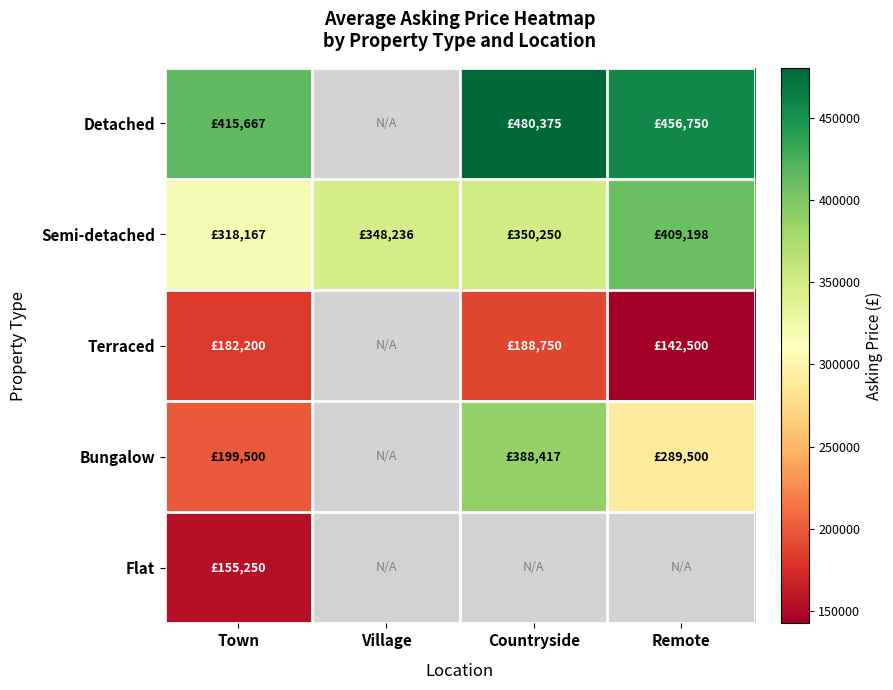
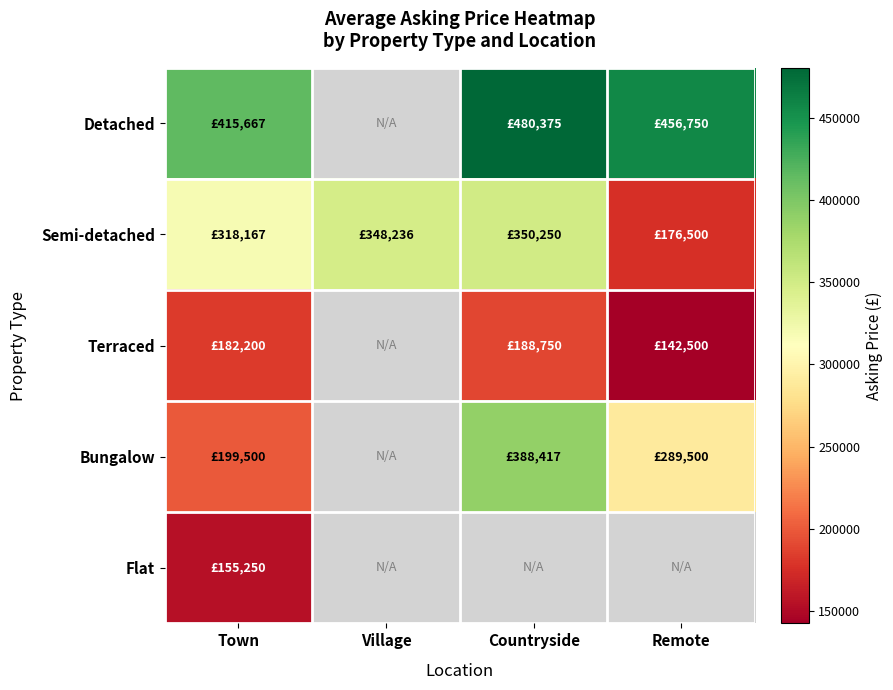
Semi-detached, Remote: £409,198 -> £176,500
